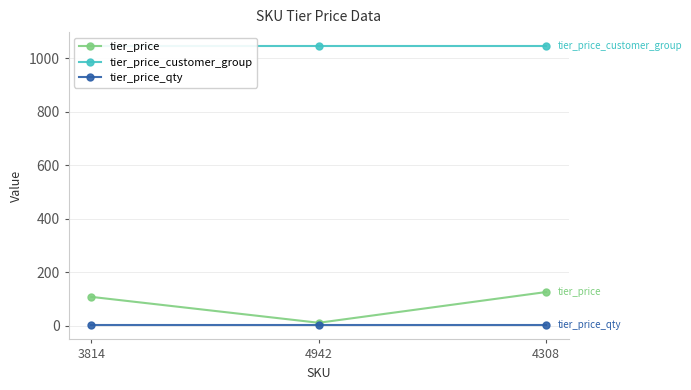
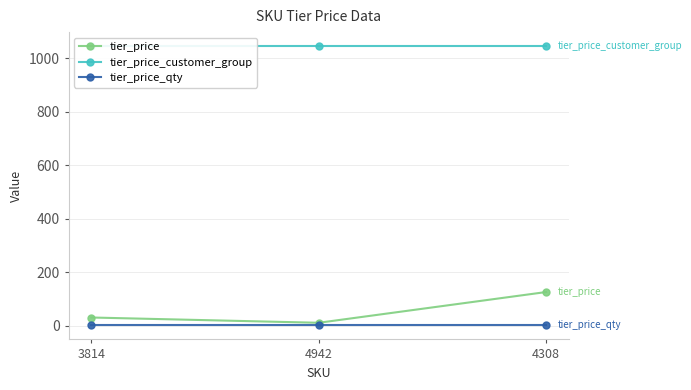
tier_price, 3814: 110 -> 30
